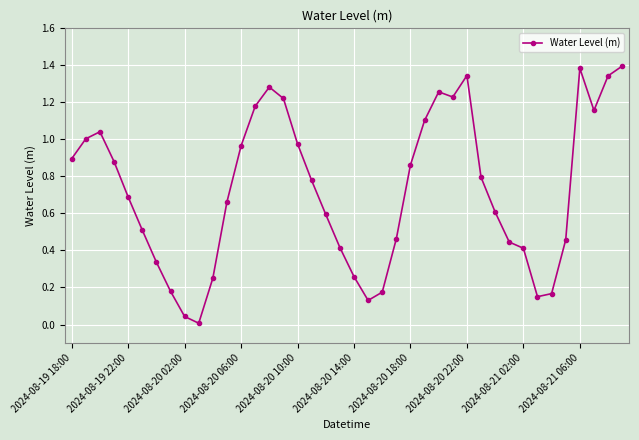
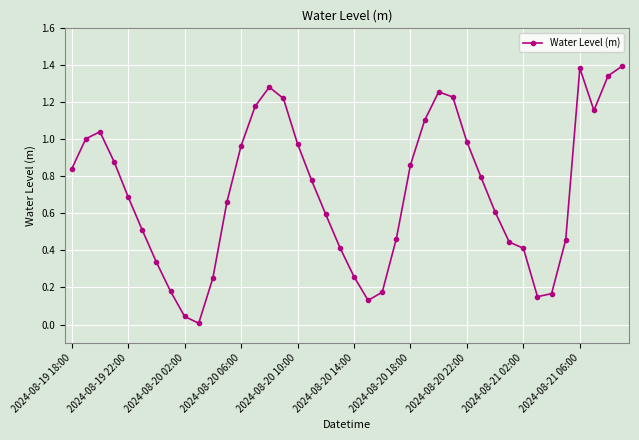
2024-08-19 18:00: 0.90 -> 0.84
2024-08-20 22:00: 1.35 -> 0.99
